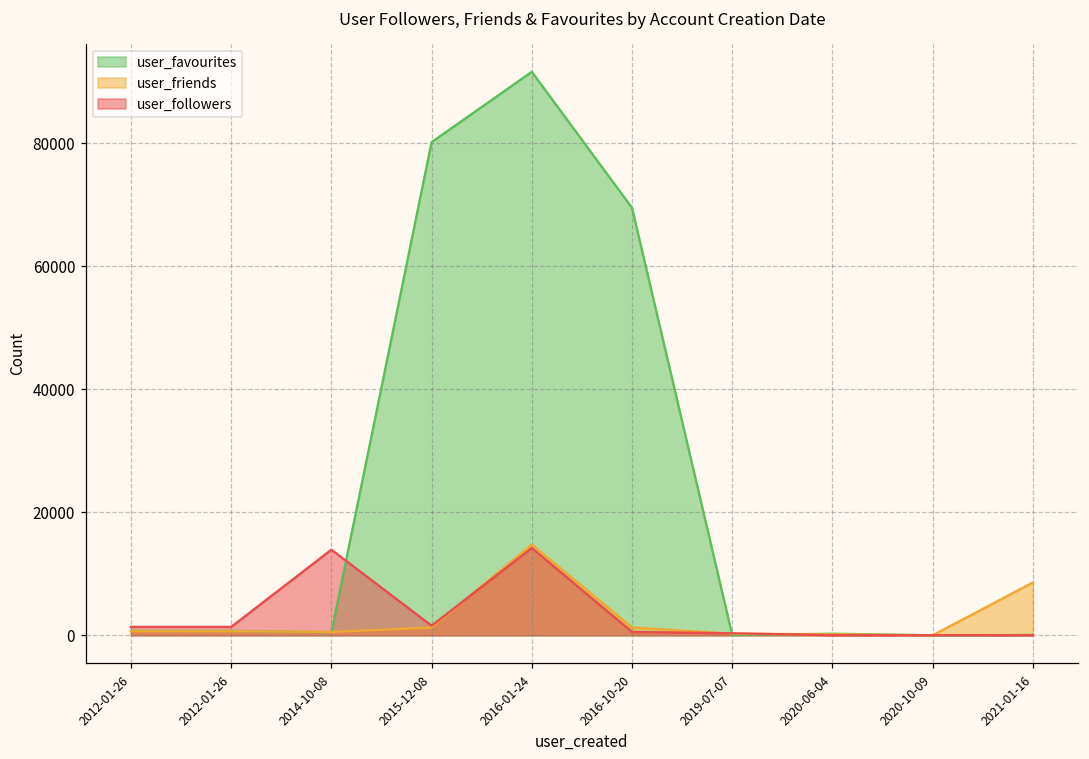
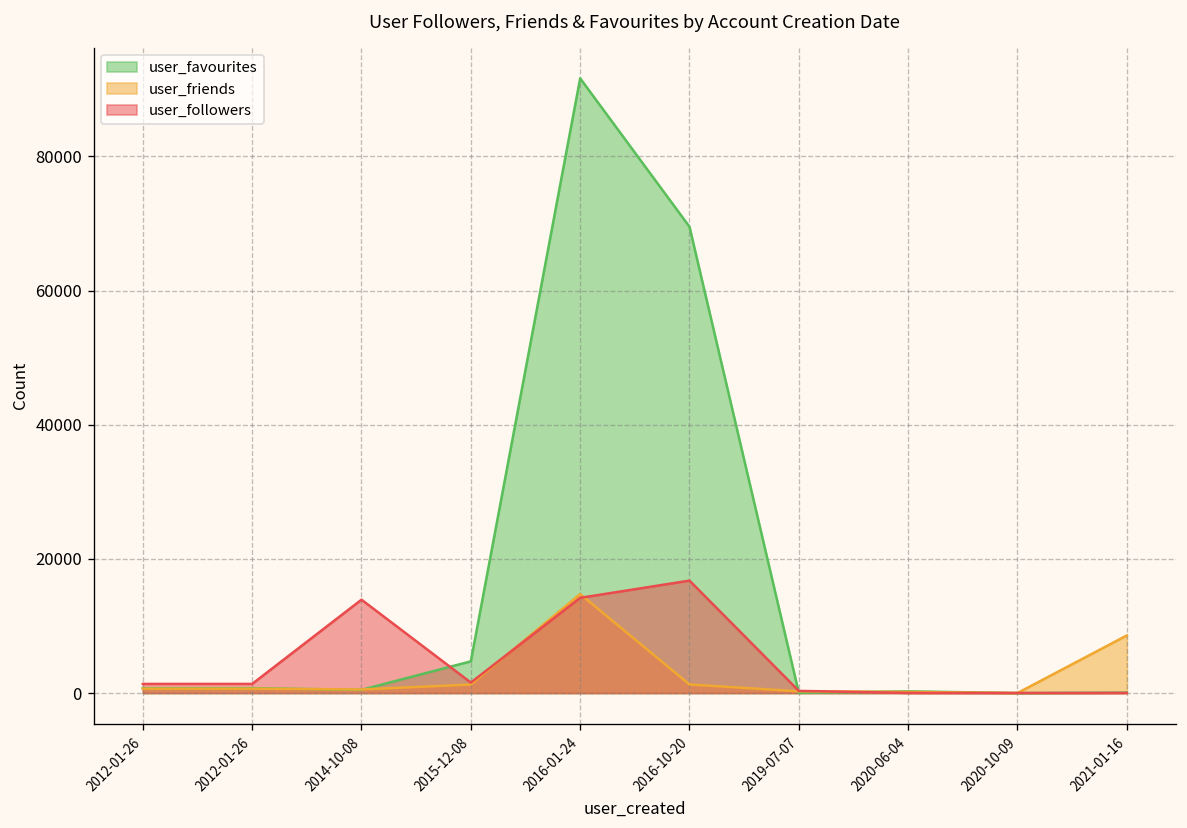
user_favourites, 2015-12-08: 80000 -> 5000
user_followers, 2016-10-20: 1000 -> 17000
